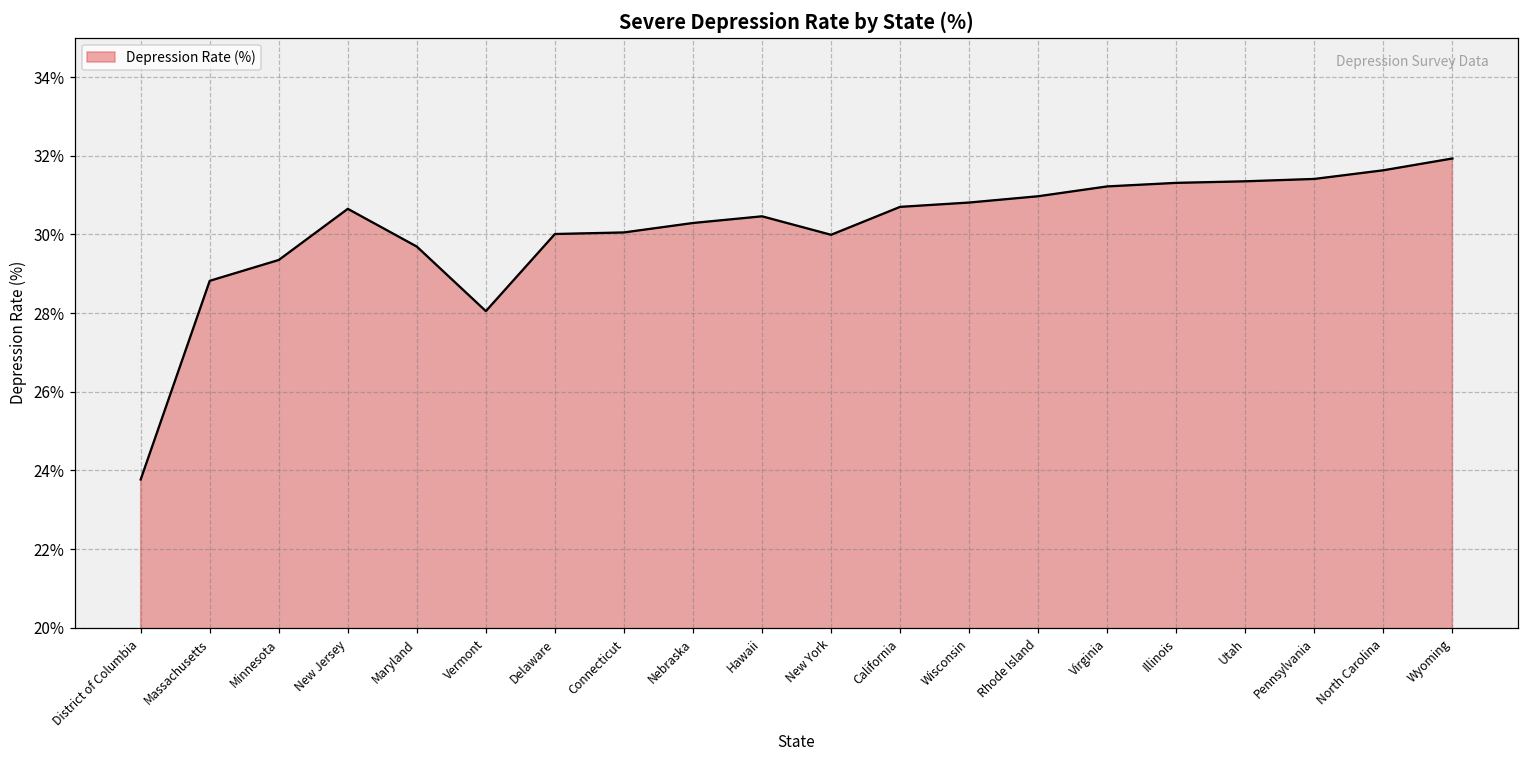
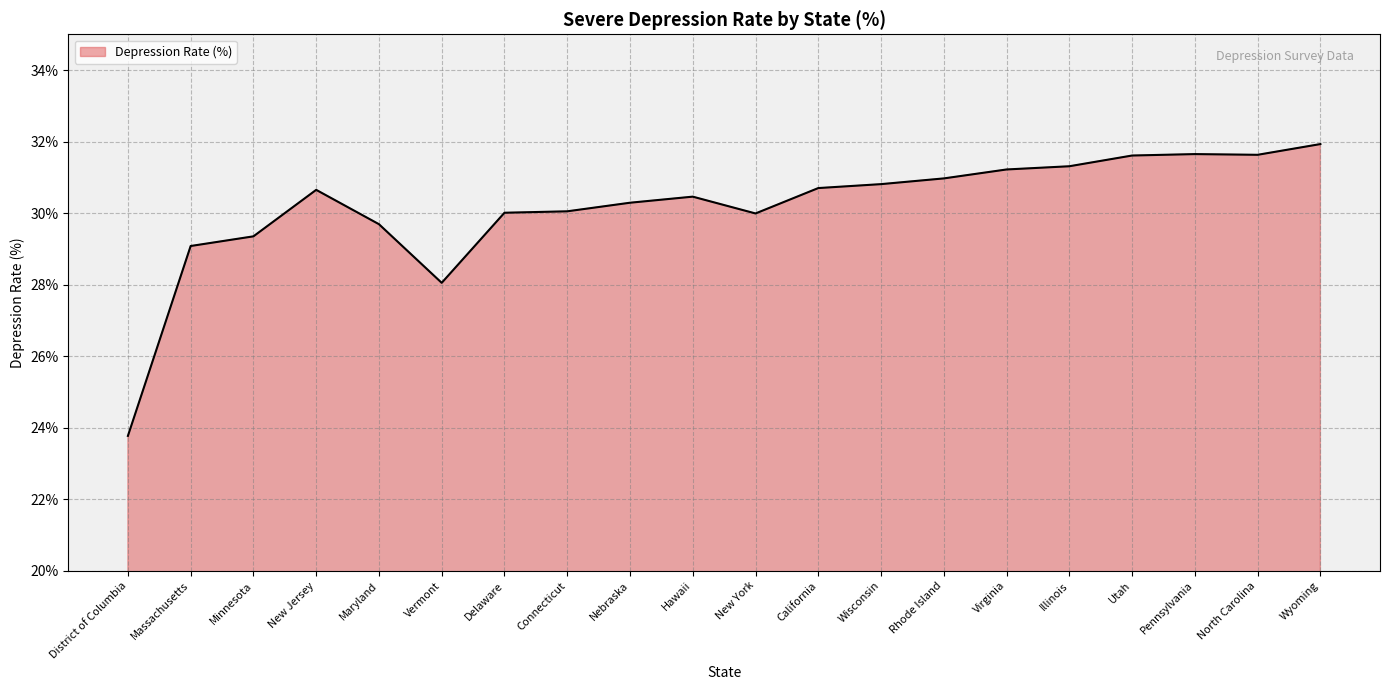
Massachusetts: 28.8% -> 29.1%
Utah: 31.4% -> 31.6%
Pennsylvania: 31.4% -> 31.7%
